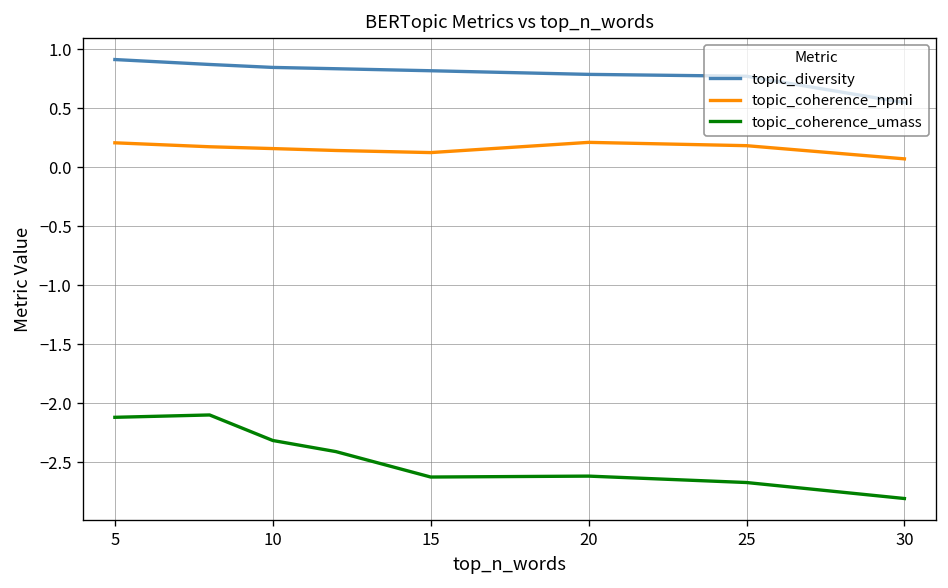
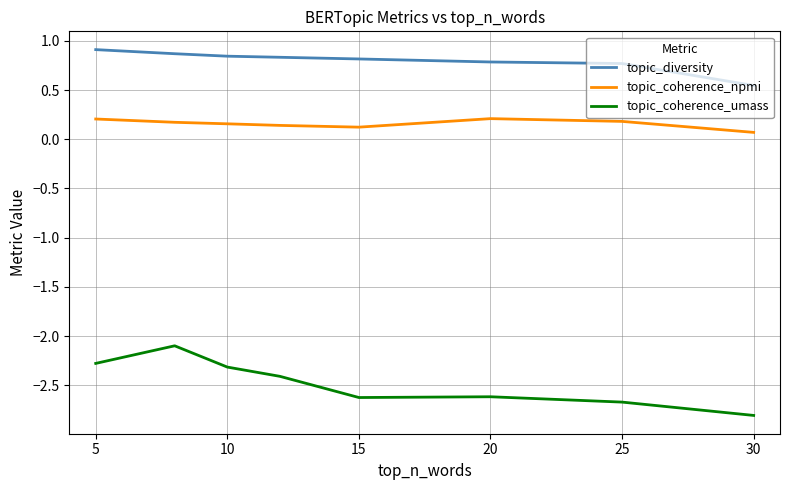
topic_coherence_umass, 5: -2.1 -> -2.3
